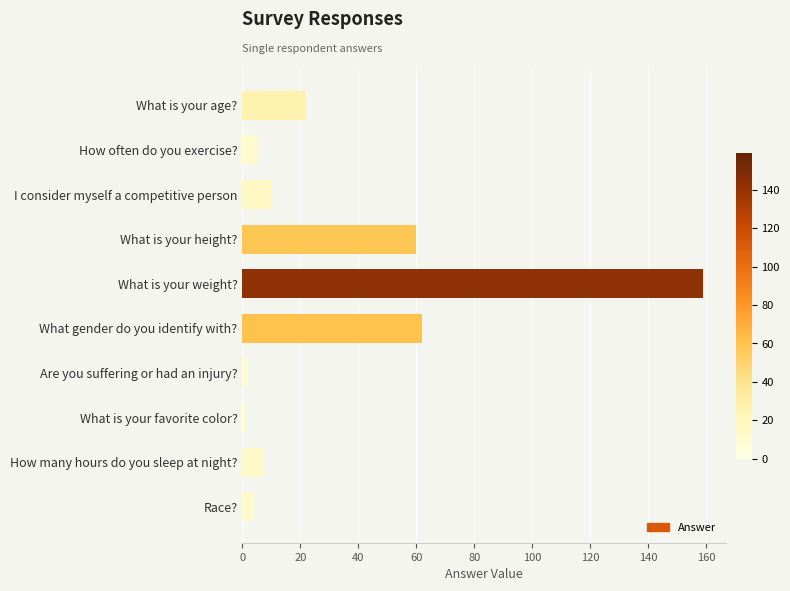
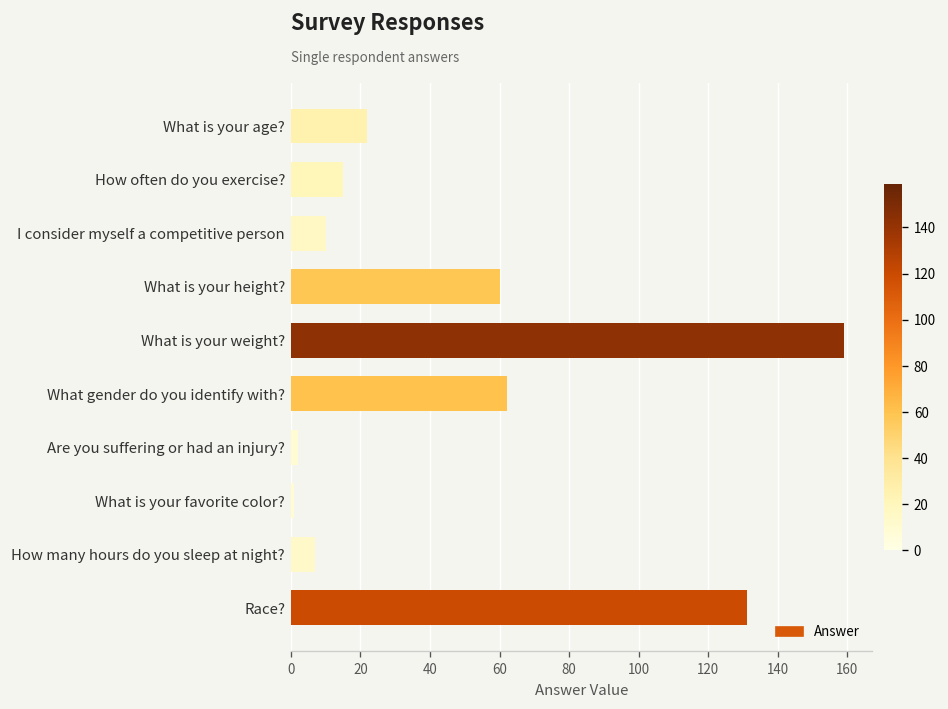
How often do you exercise?: 5 -> 15
Race?: 4 -> 131
